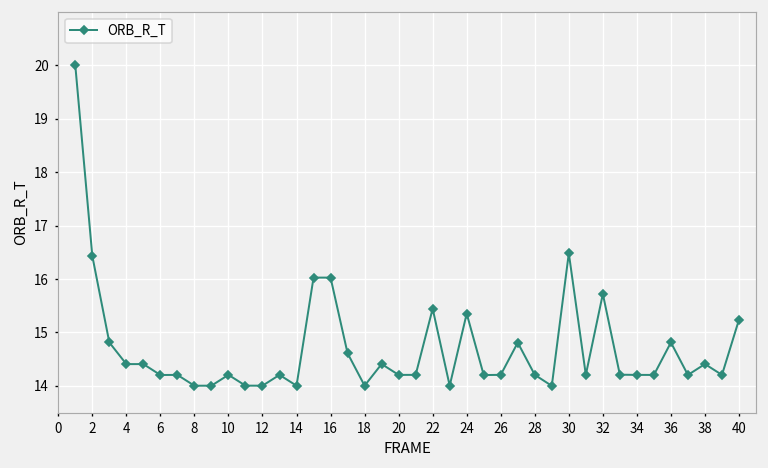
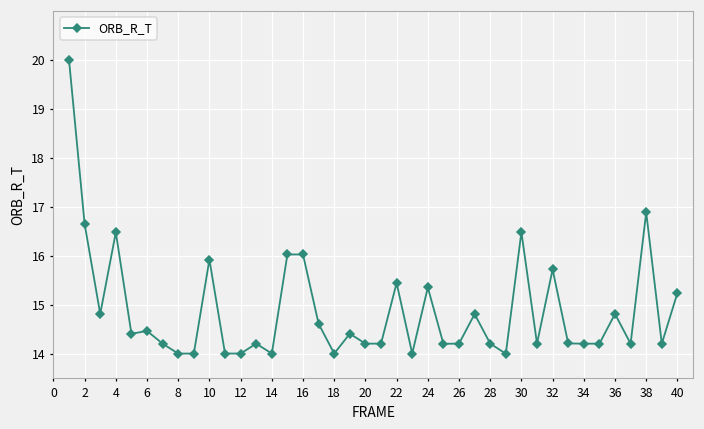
2: 16.4 -> 16.7
4: 14.4 -> 16.5
6: 14.2 -> 14.5
10: 14.2 -> 15.9
38: 14.4 -> 16.9
